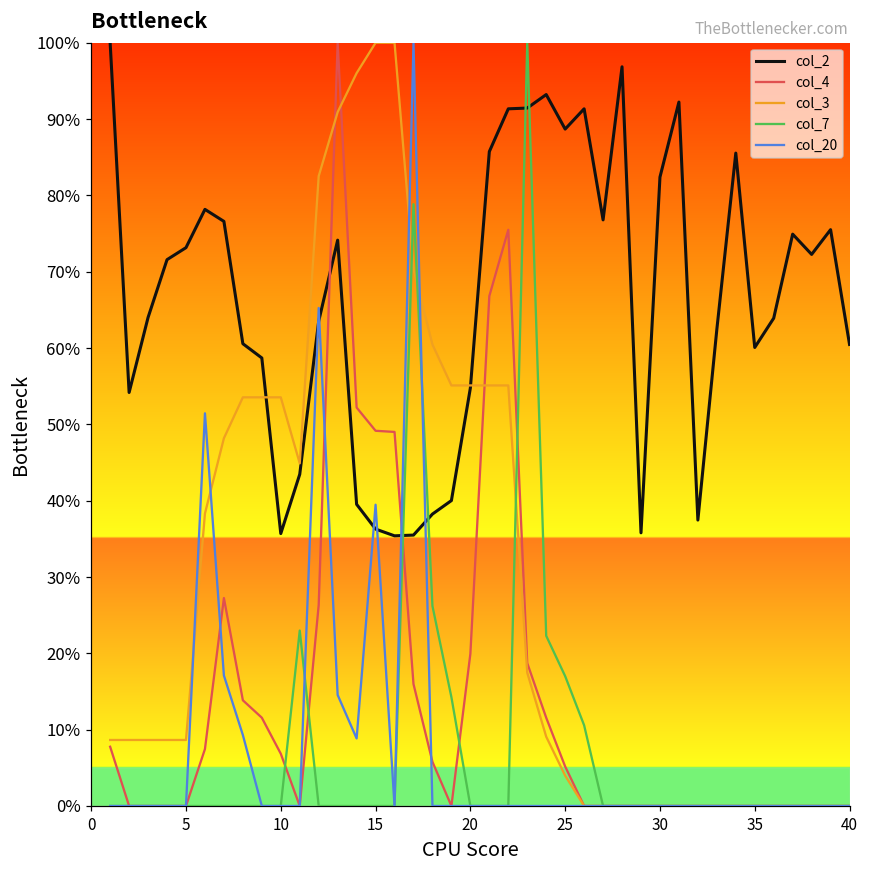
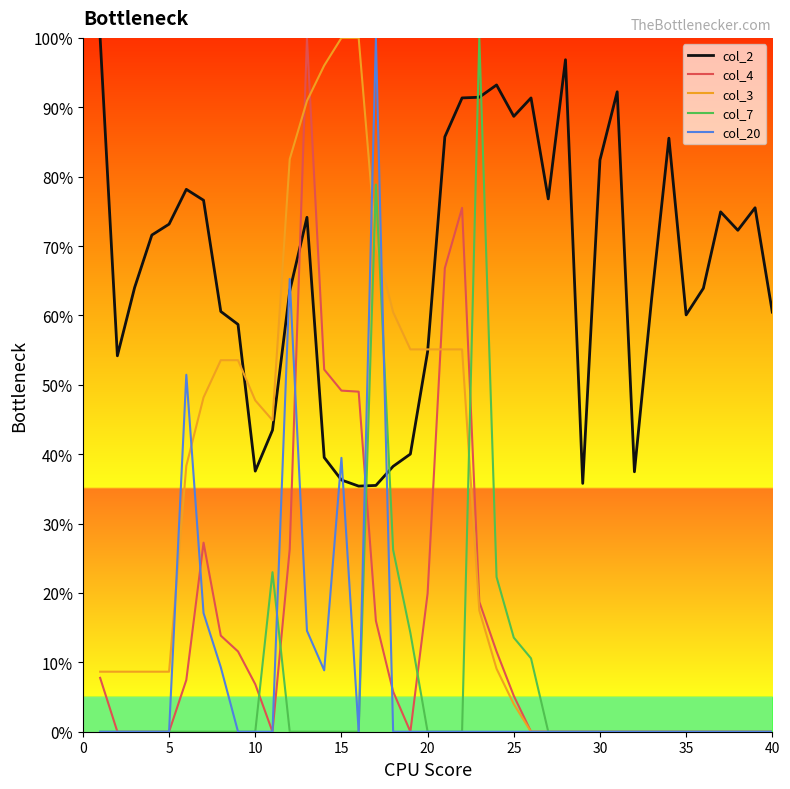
col_2, 10: 36% -> 38%
col_3, 10: 54% -> 48%
col_7, 25: 17% -> 14%
